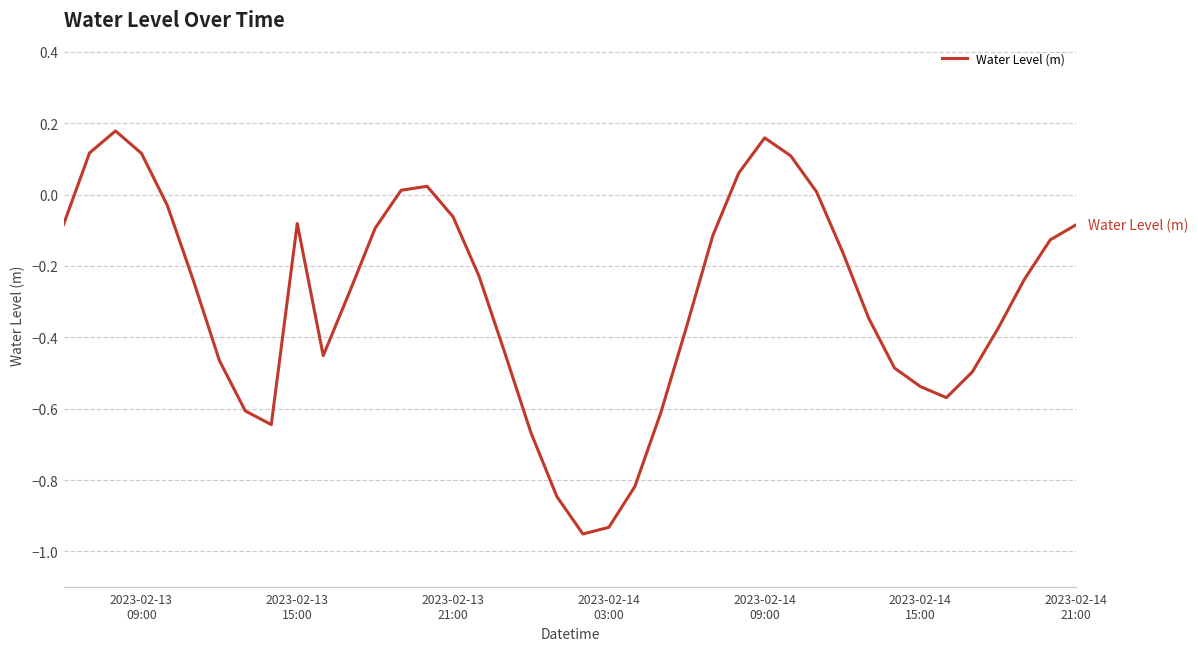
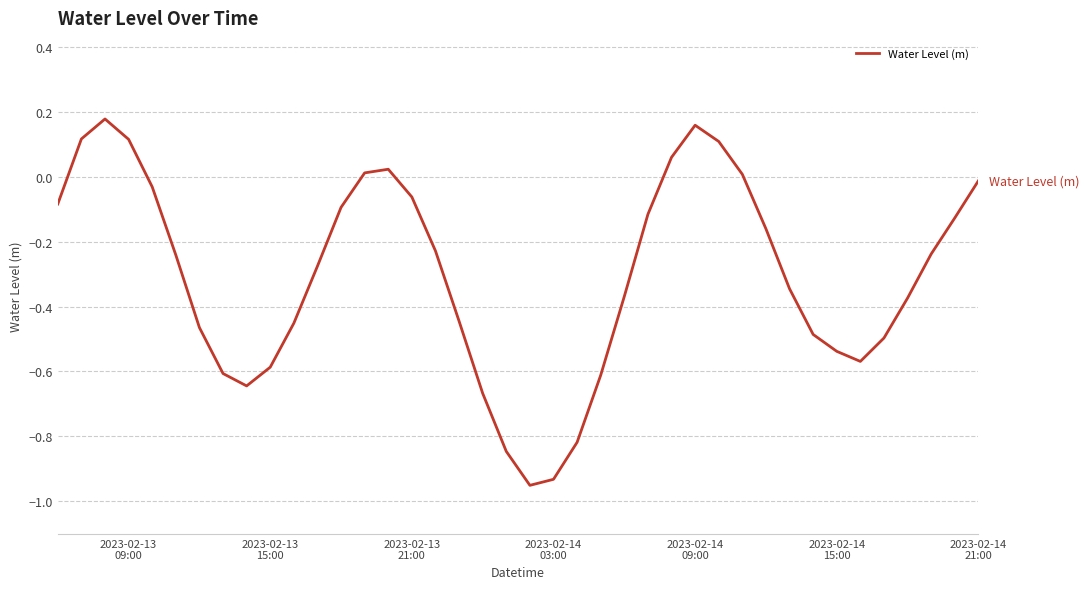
2023-02-13 15:00: -0.08 -> -0.59
2023-02-14 21:00: -0.08 -> -0.01
